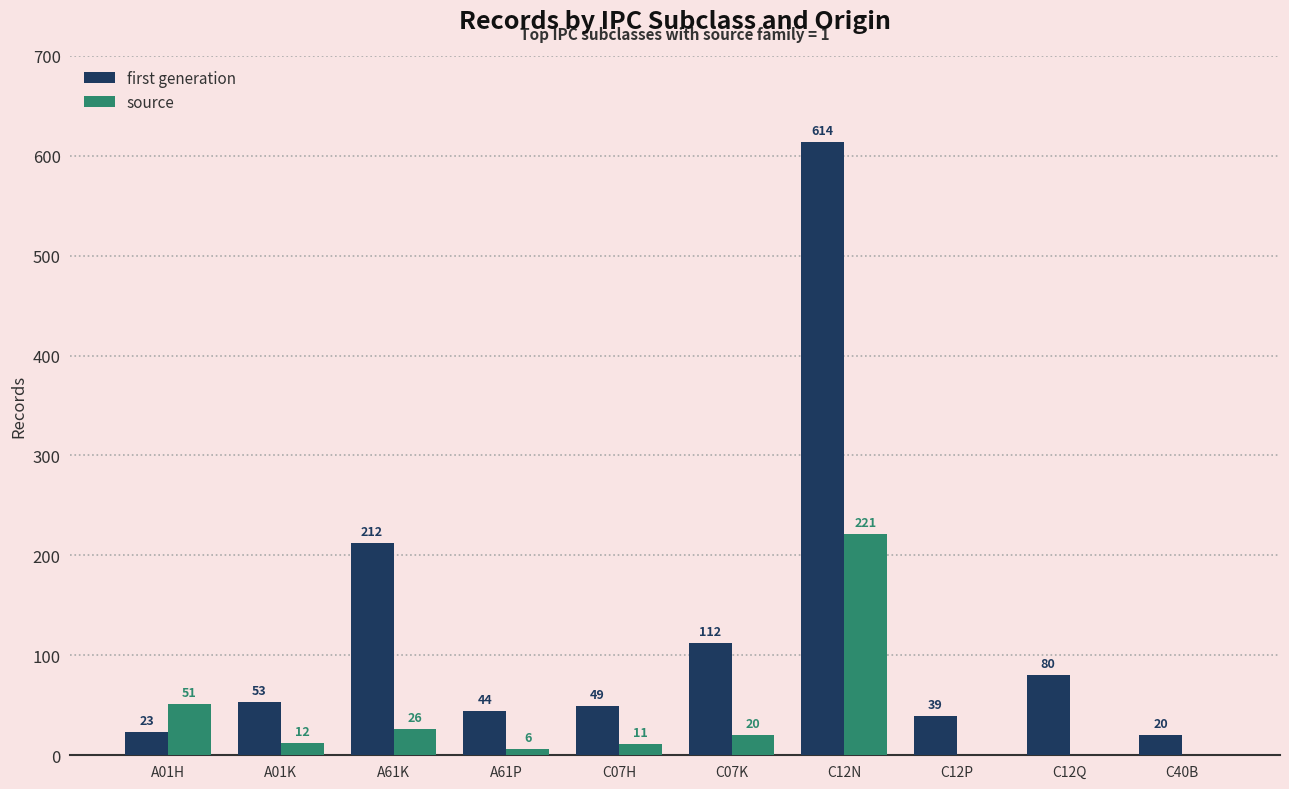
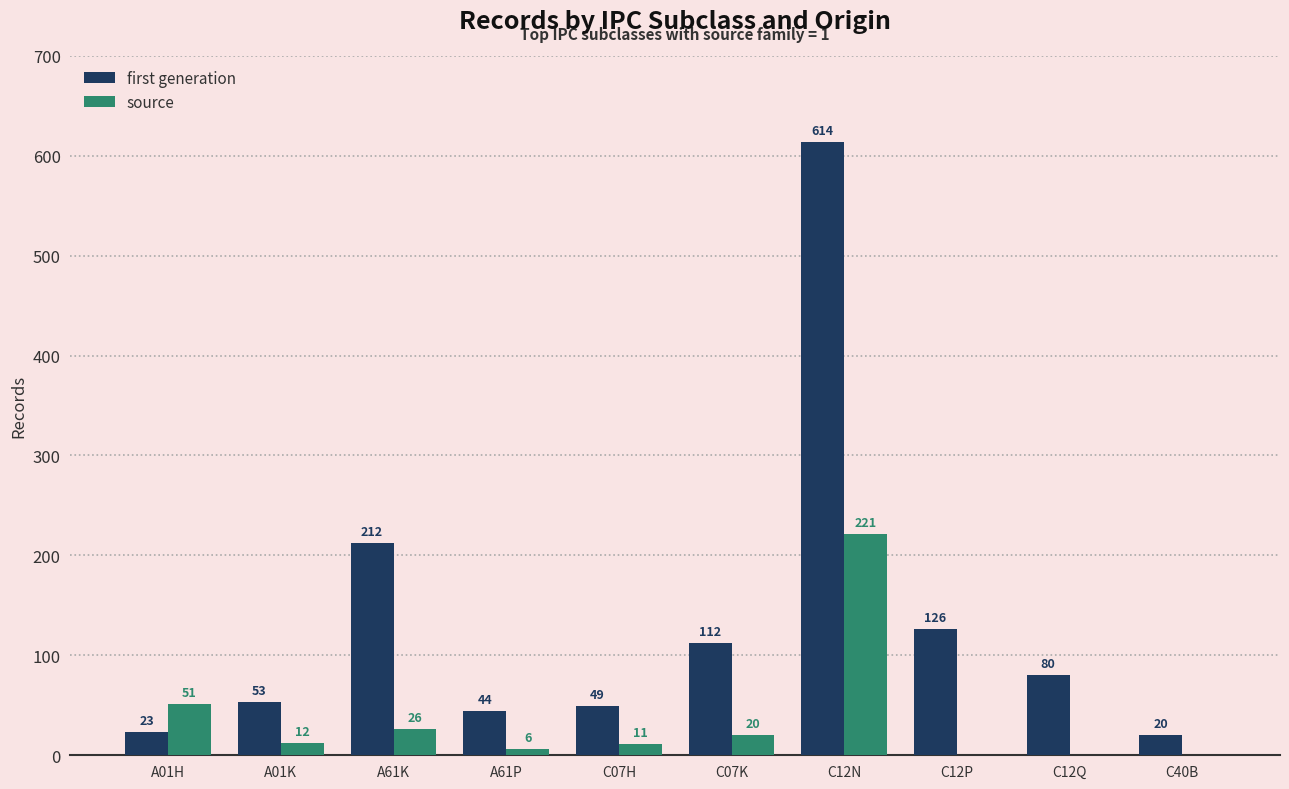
first generation, C12P: 39 -> 126
